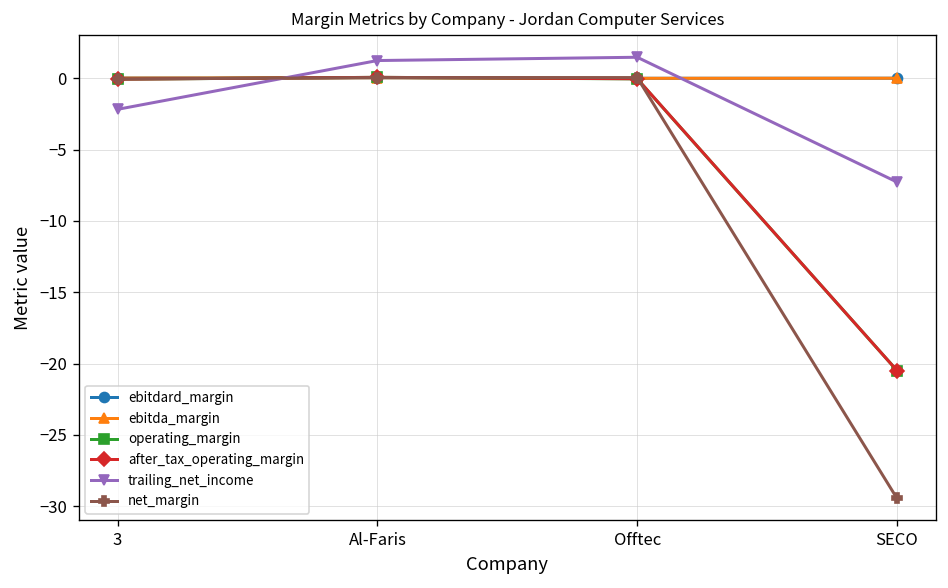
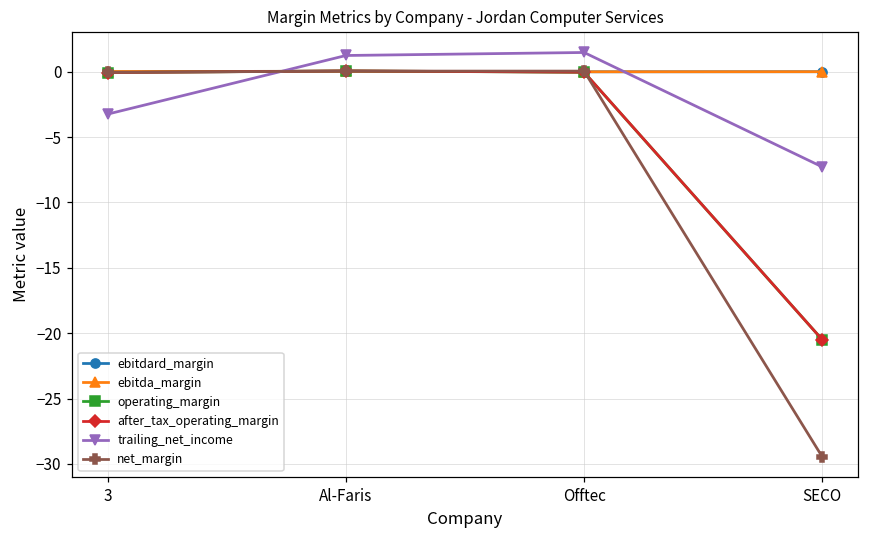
trailing_net_income, 3: -2.2 -> -3.2
